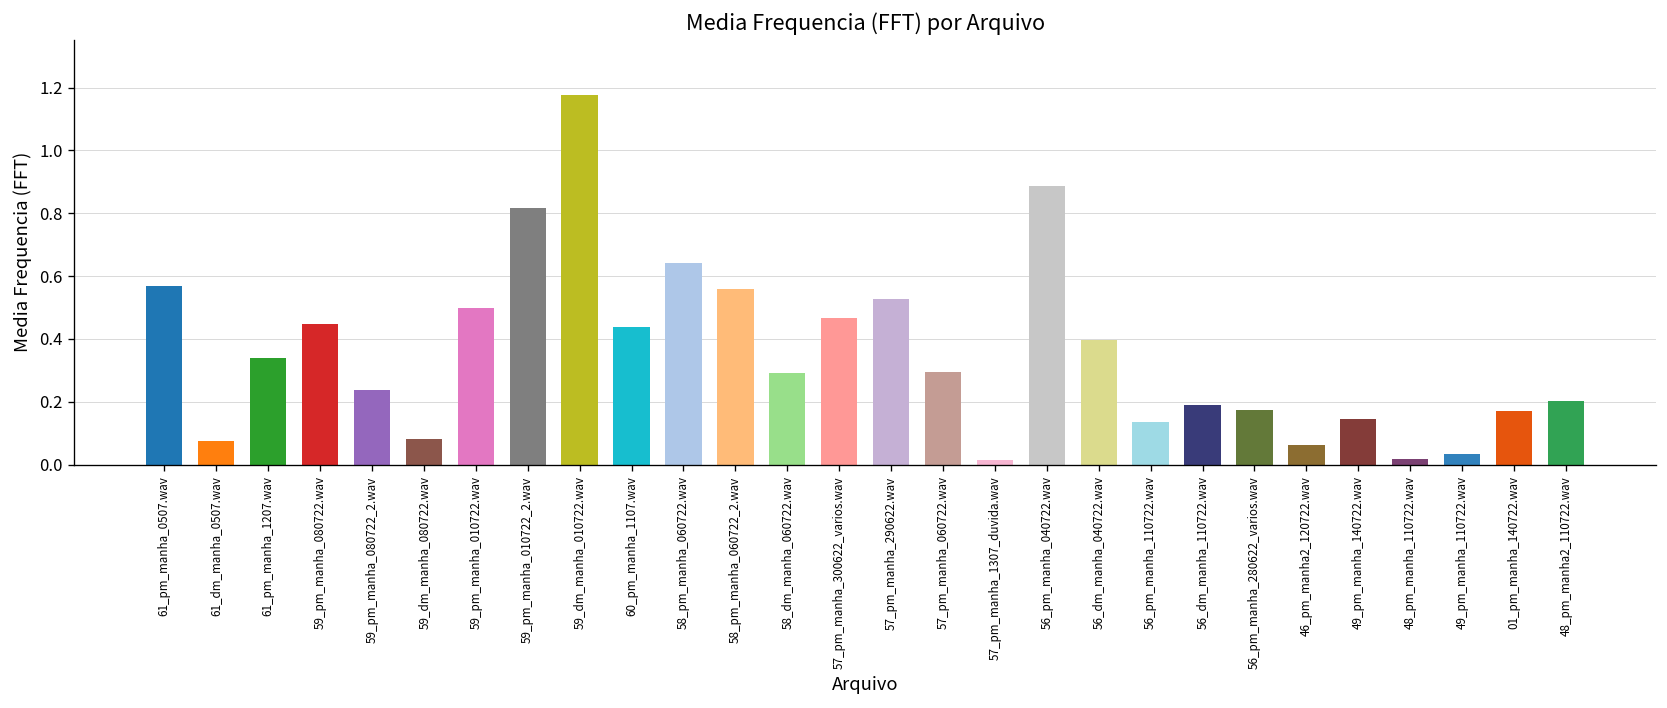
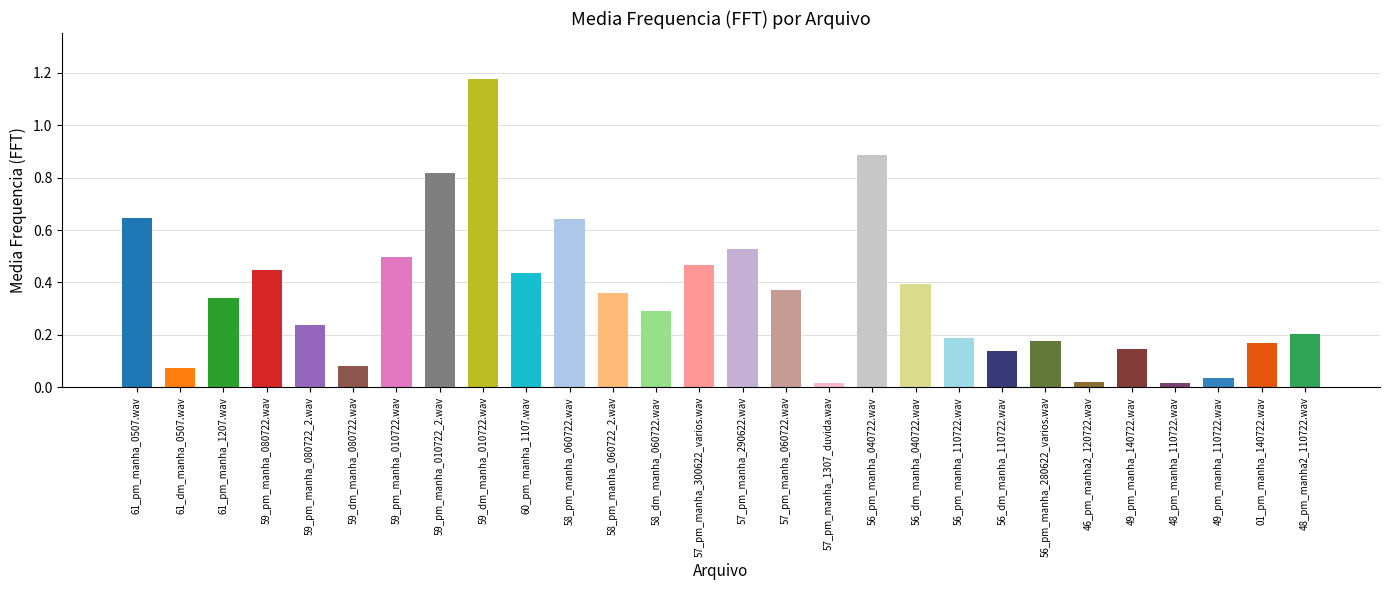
61_pm_manha_0507.wav: 0.57 -> 0.64
58_pm_manha_060722_2.wav: 0.56 -> 0.36
57_pm_manha_060722.wav: 0.29 -> 0.37
56_pm_manha_110722.wav: 0.14 -> 0.19
56_dm_manha_110722.wav: 0.19 -> 0.14
46_pm_manha2_120722.wav: 0.06 -> 0.02
